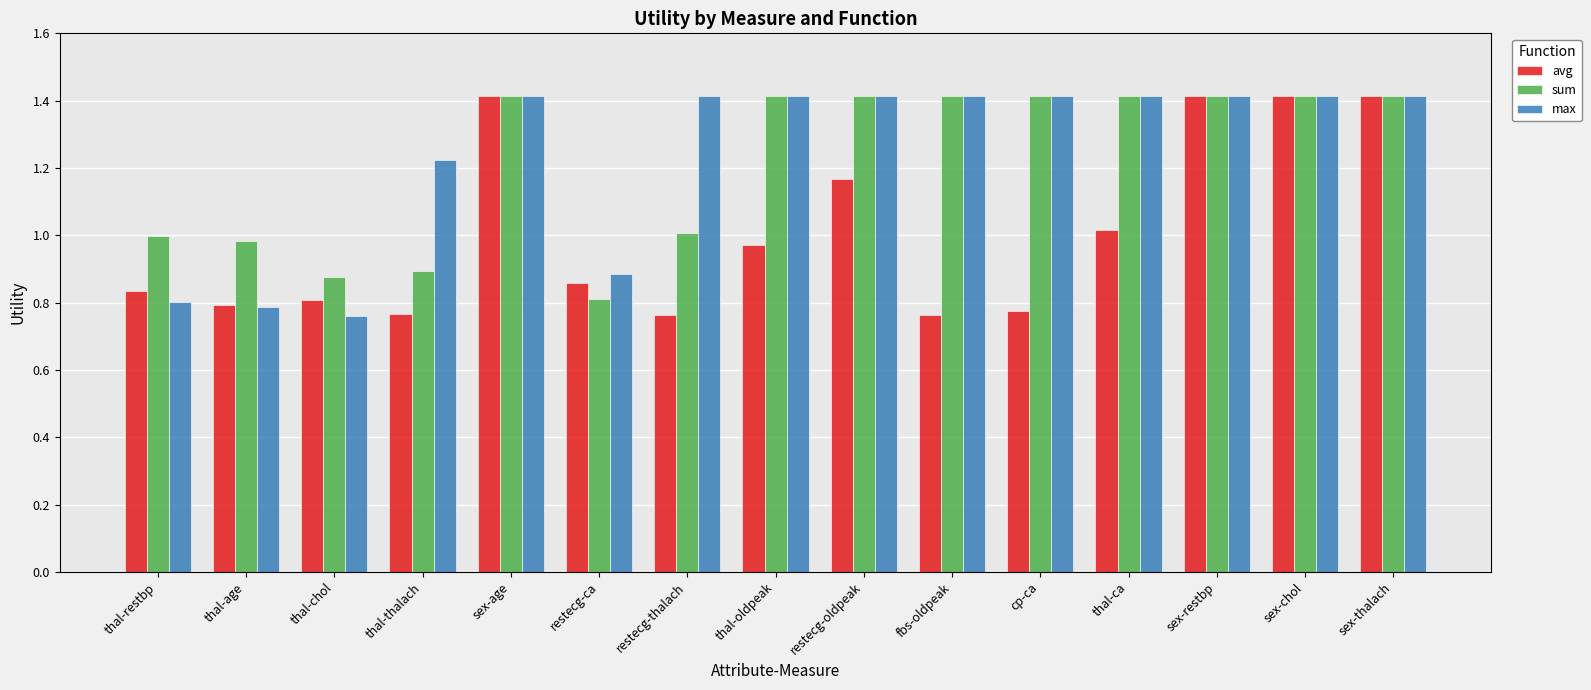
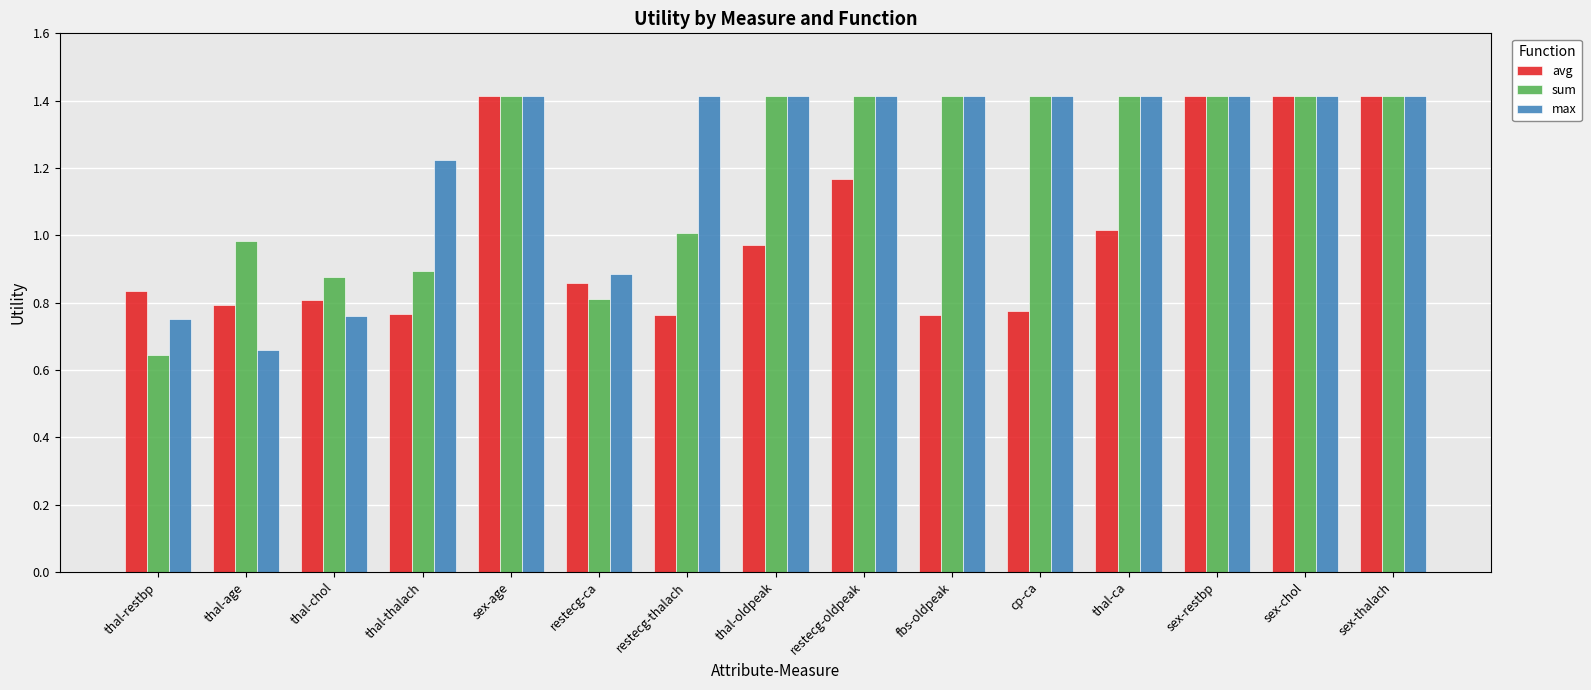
sum, thal-restbp: 1.00 -> 0.64
max, thal-restbp: 0.80 -> 0.75
max, thal-age: 0.79 -> 0.66
